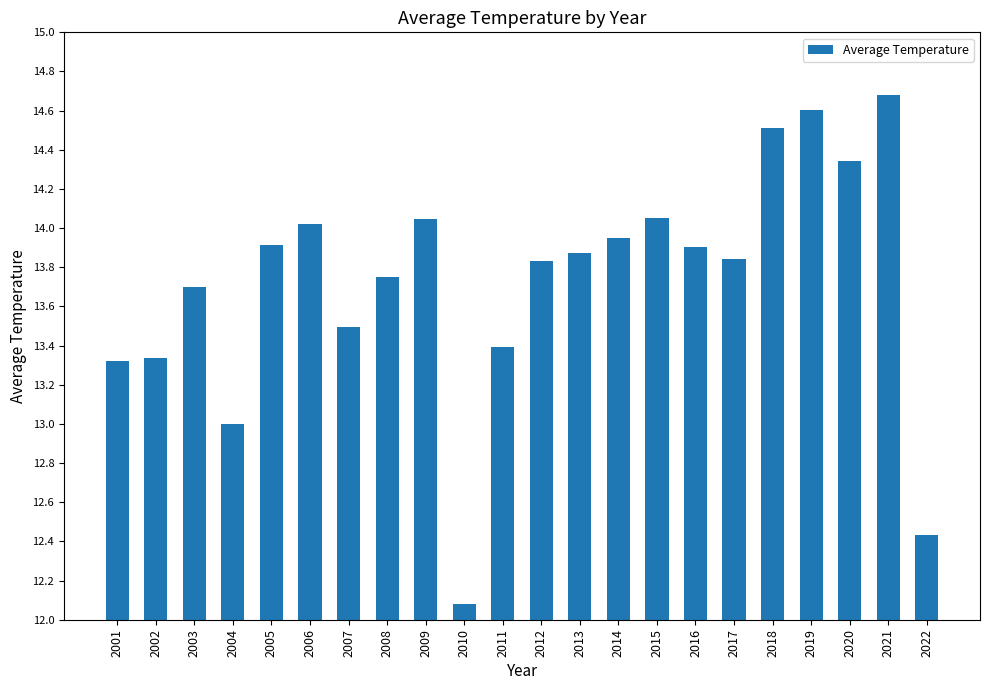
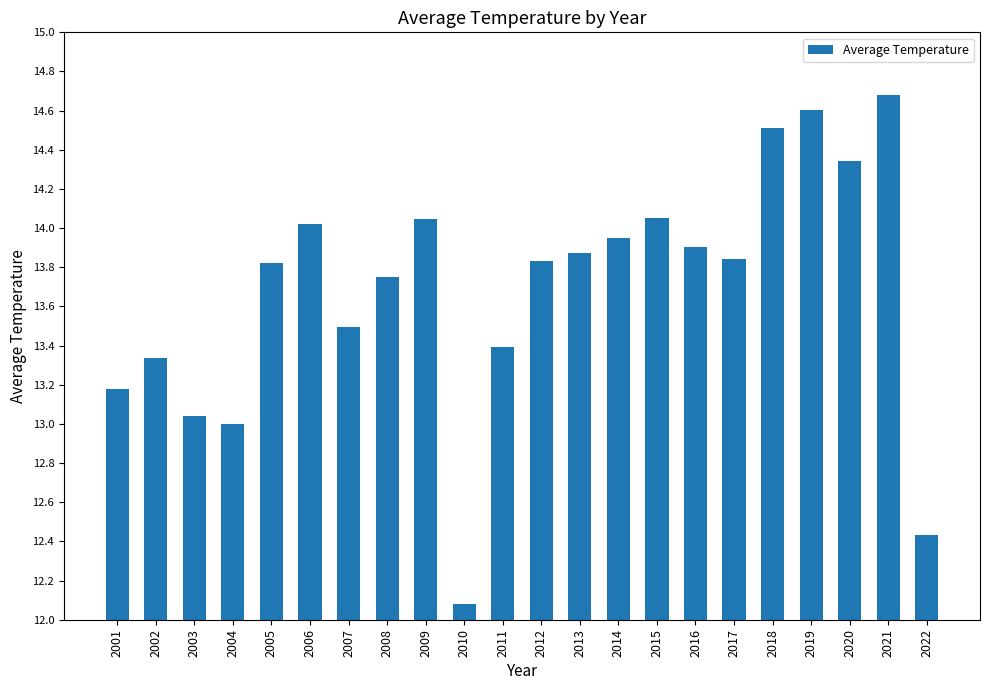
2001: 13.32 -> 13.18
2003: 13.70 -> 13.04
2005: 13.91 -> 13.82
